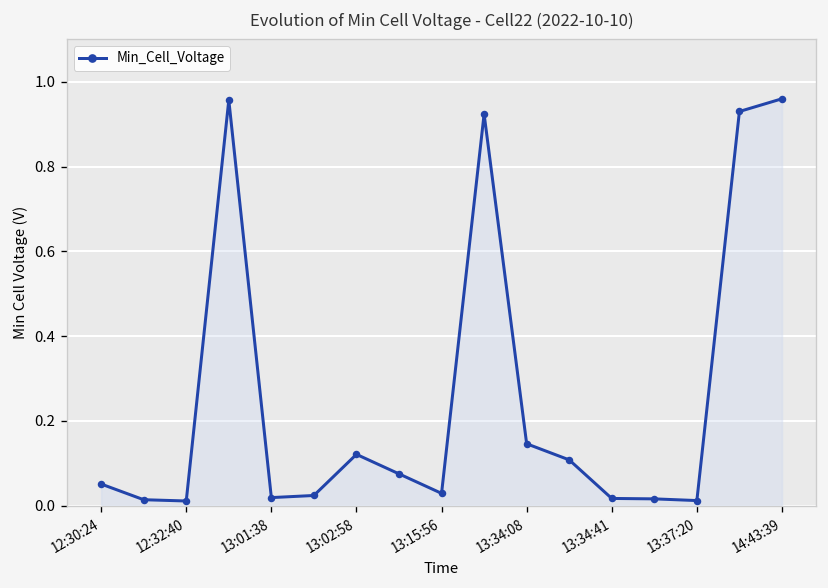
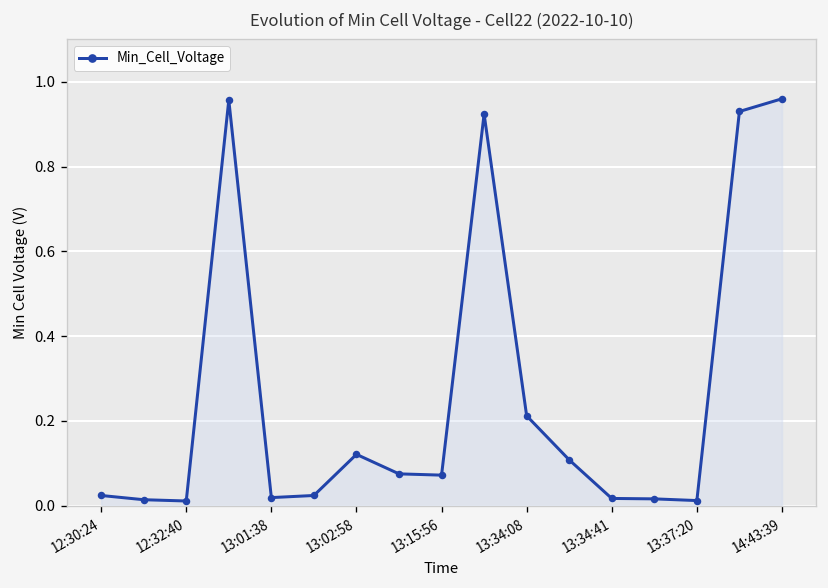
12:30:24: 0.05 -> 0.02
13:15:56: 0.03 -> 0.07
13:34:08: 0.15 -> 0.21
